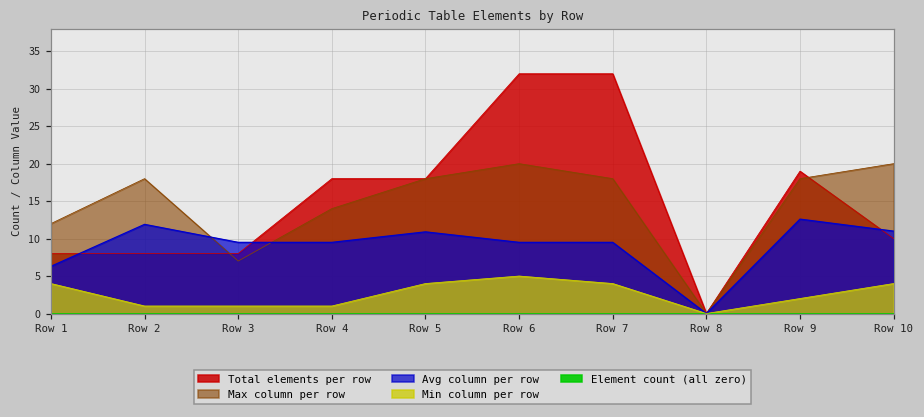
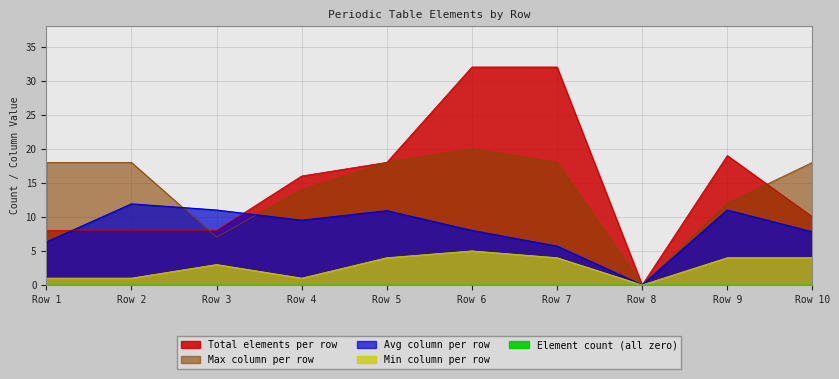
Max column per row, Row 1: 12 -> 18
Min column per row, Row 1: 4 -> 1
Avg column per row, Row 3: 10 -> 11
Min column per row, Row 3: 1 -> 3
Total elements per row, Row 4: 18 -> 16
Avg column per row, Row 6: 10 -> 8
Avg column per row, Row 7: 10 -> 6
Max column per row, Row 9: 18 -> 12
Avg column per row, Row 9: 13 -> 11
Min column per row, Row 9: 2 -> 4
Max column per row, Row 10: 20 -> 18
Avg column per row, Row 10: 11 -> 8
